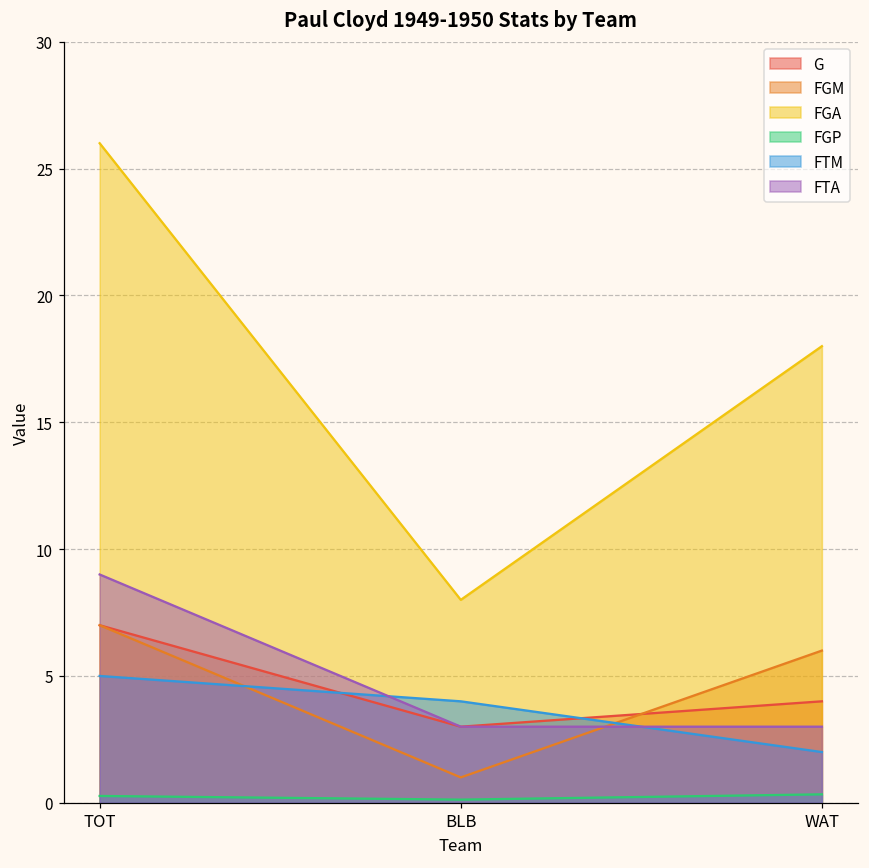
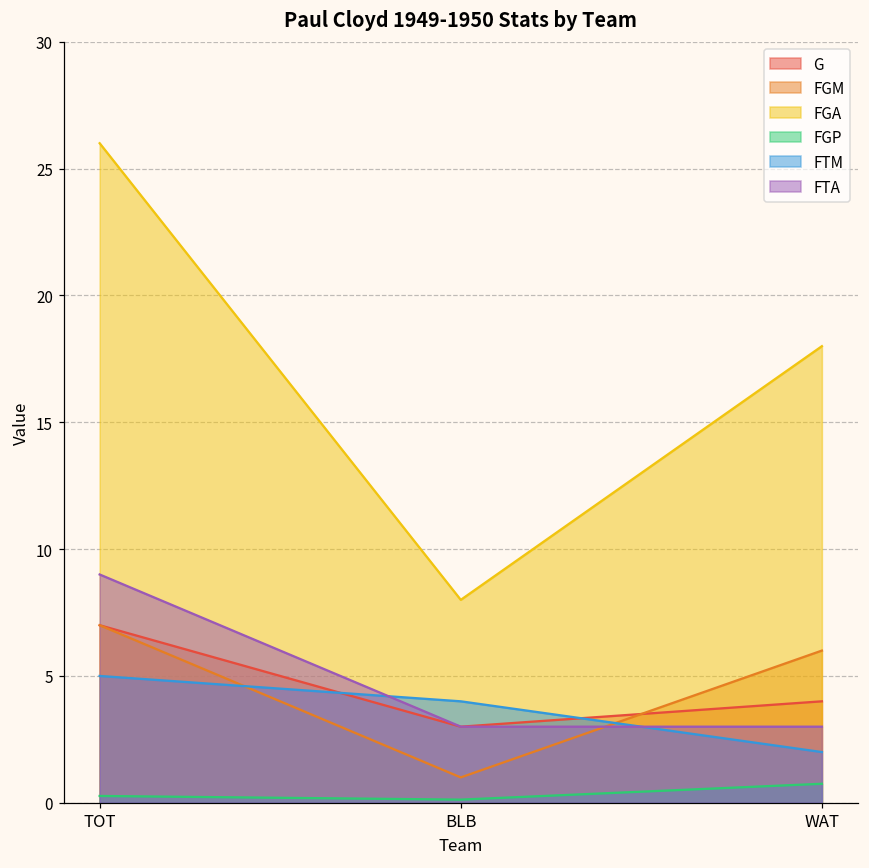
FGP, WAT: 0.3 -> 0.8
